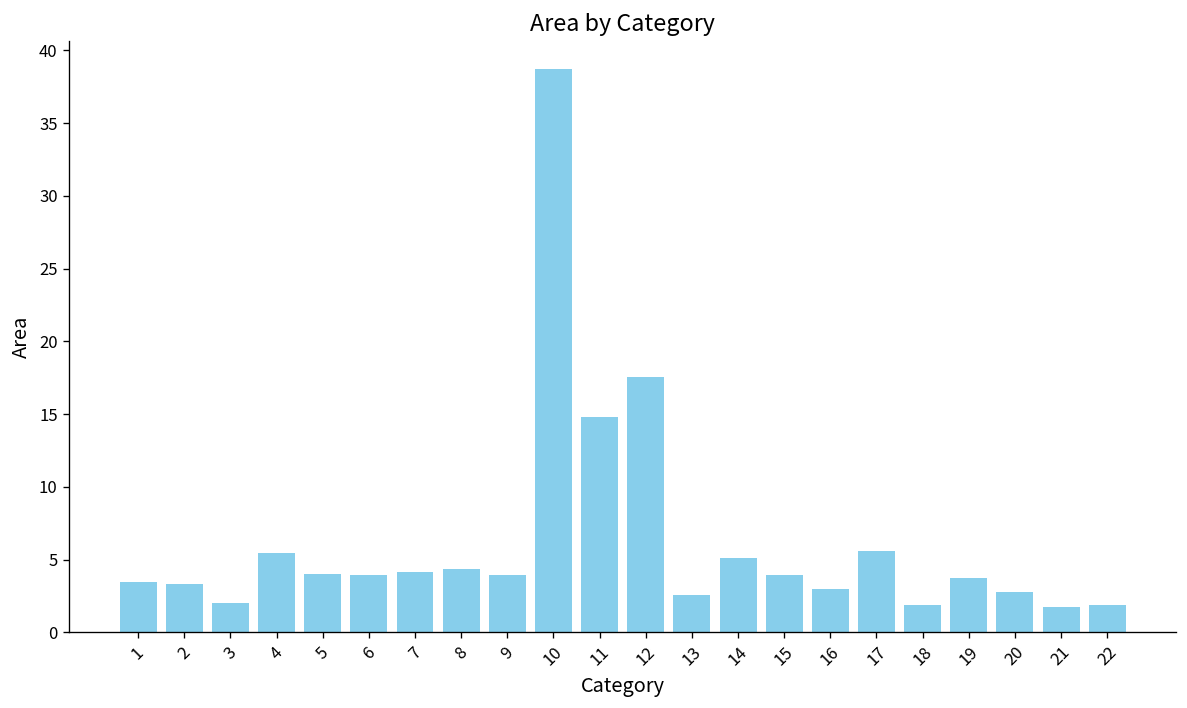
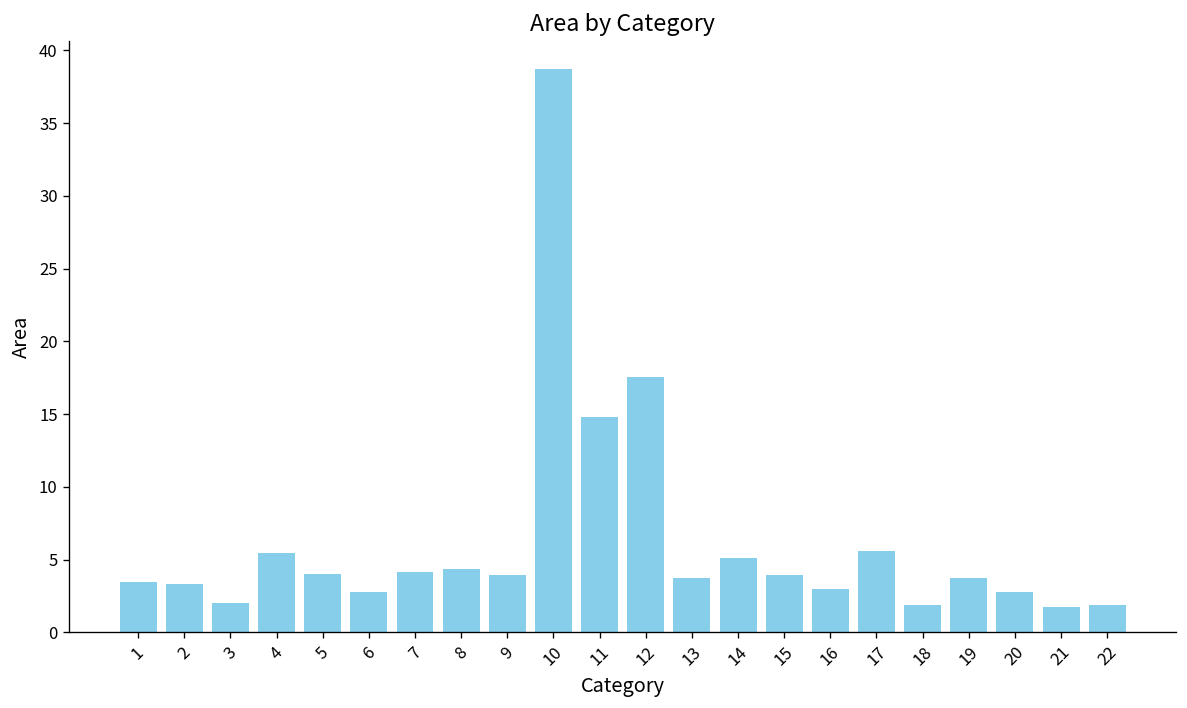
6: 4.0 -> 2.8
13: 2.6 -> 3.7
